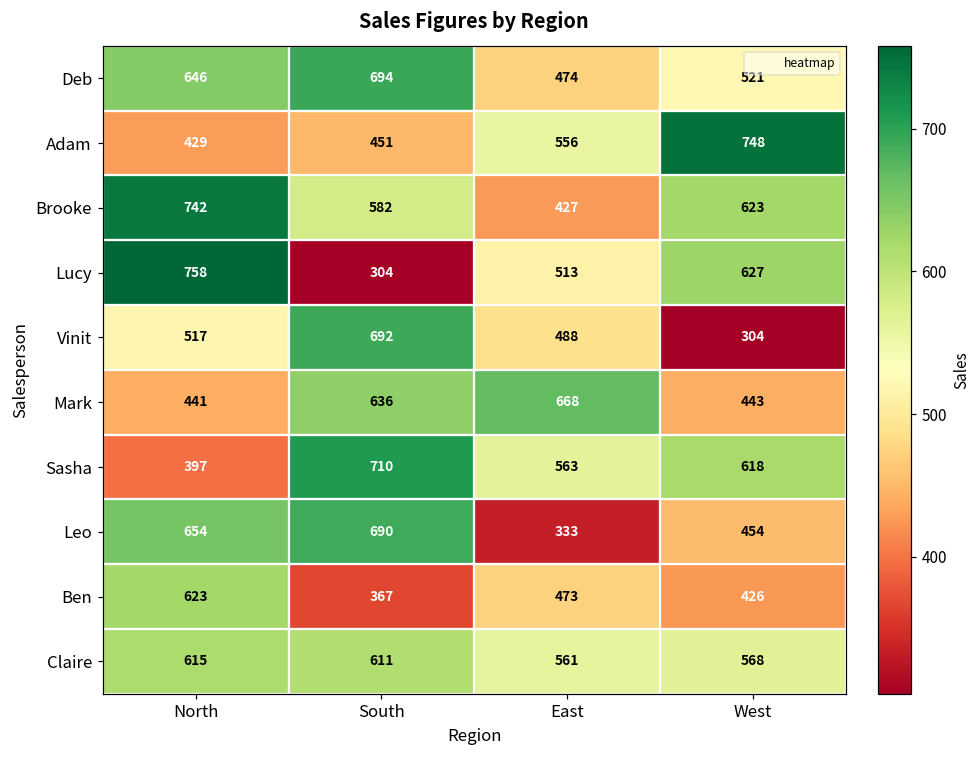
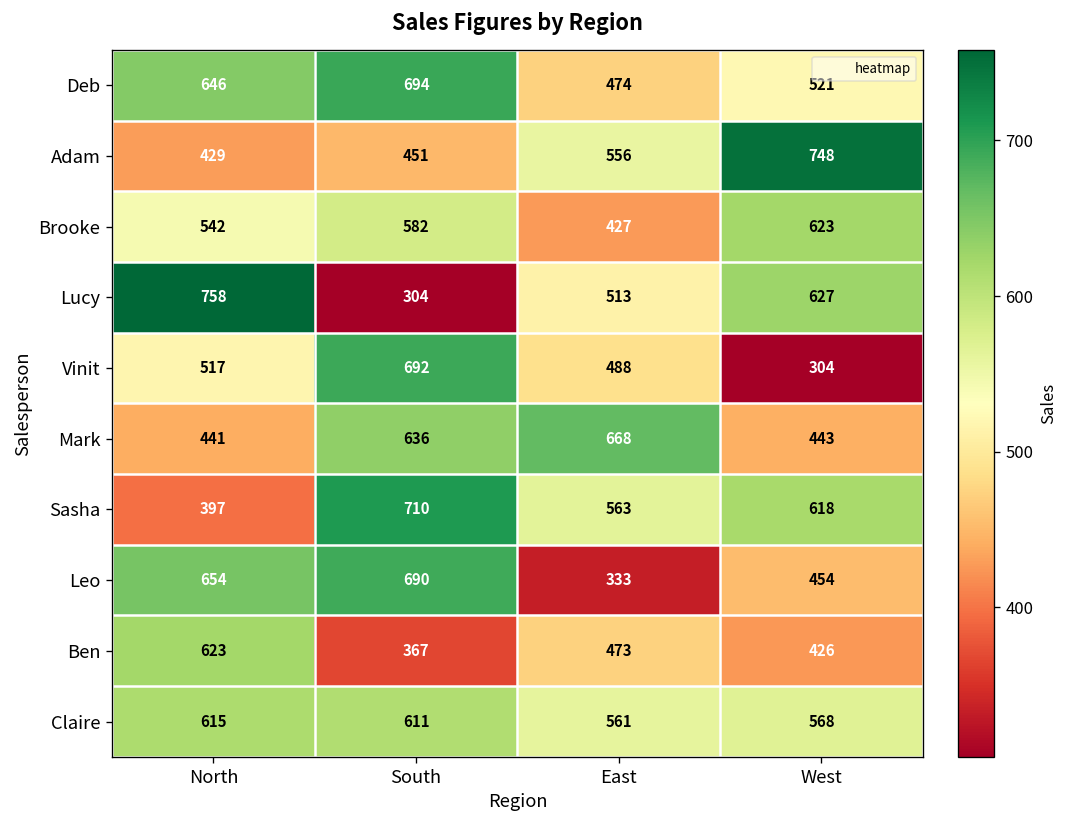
Brooke, North: 742 -> 542
